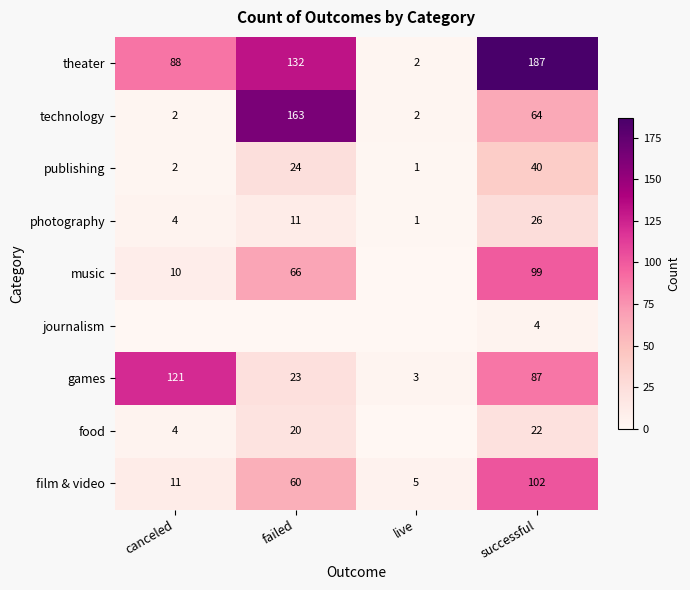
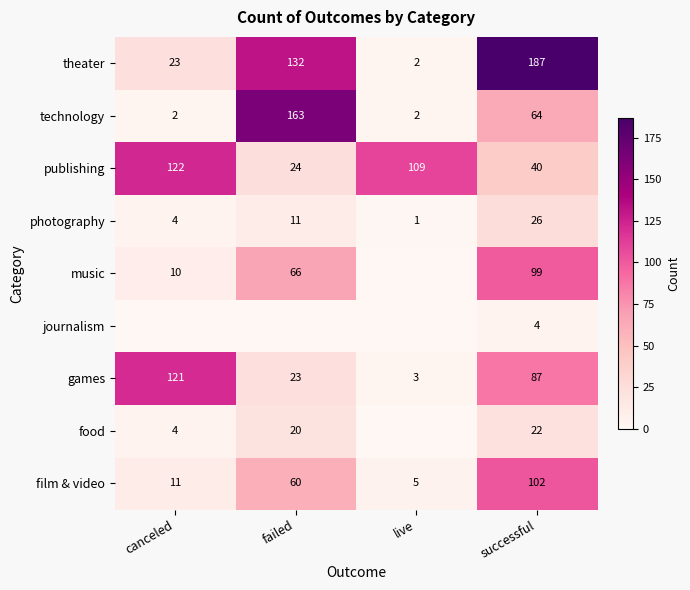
theater, canceled: 88 -> 23
publishing, canceled: 2 -> 122
publishing, live: 1 -> 109
